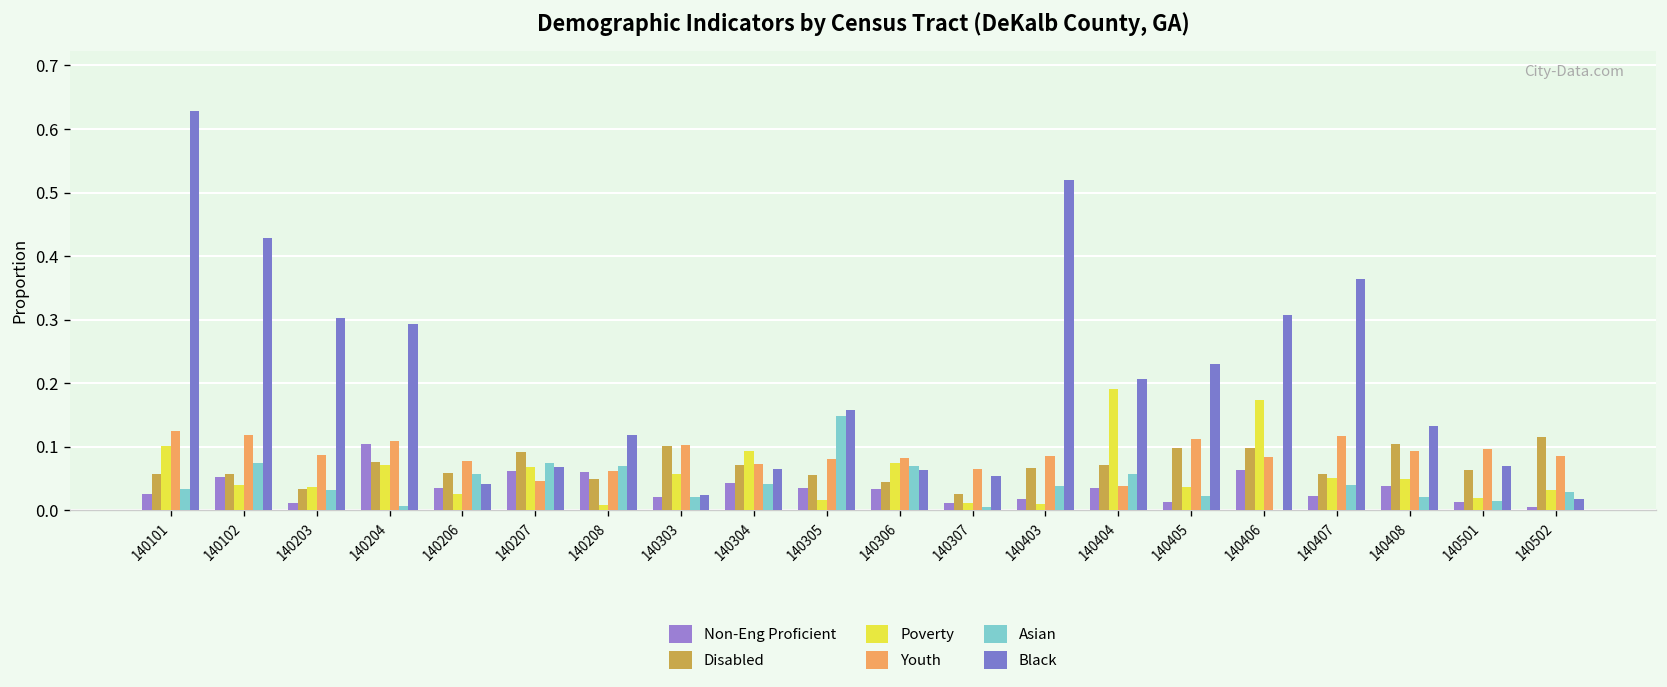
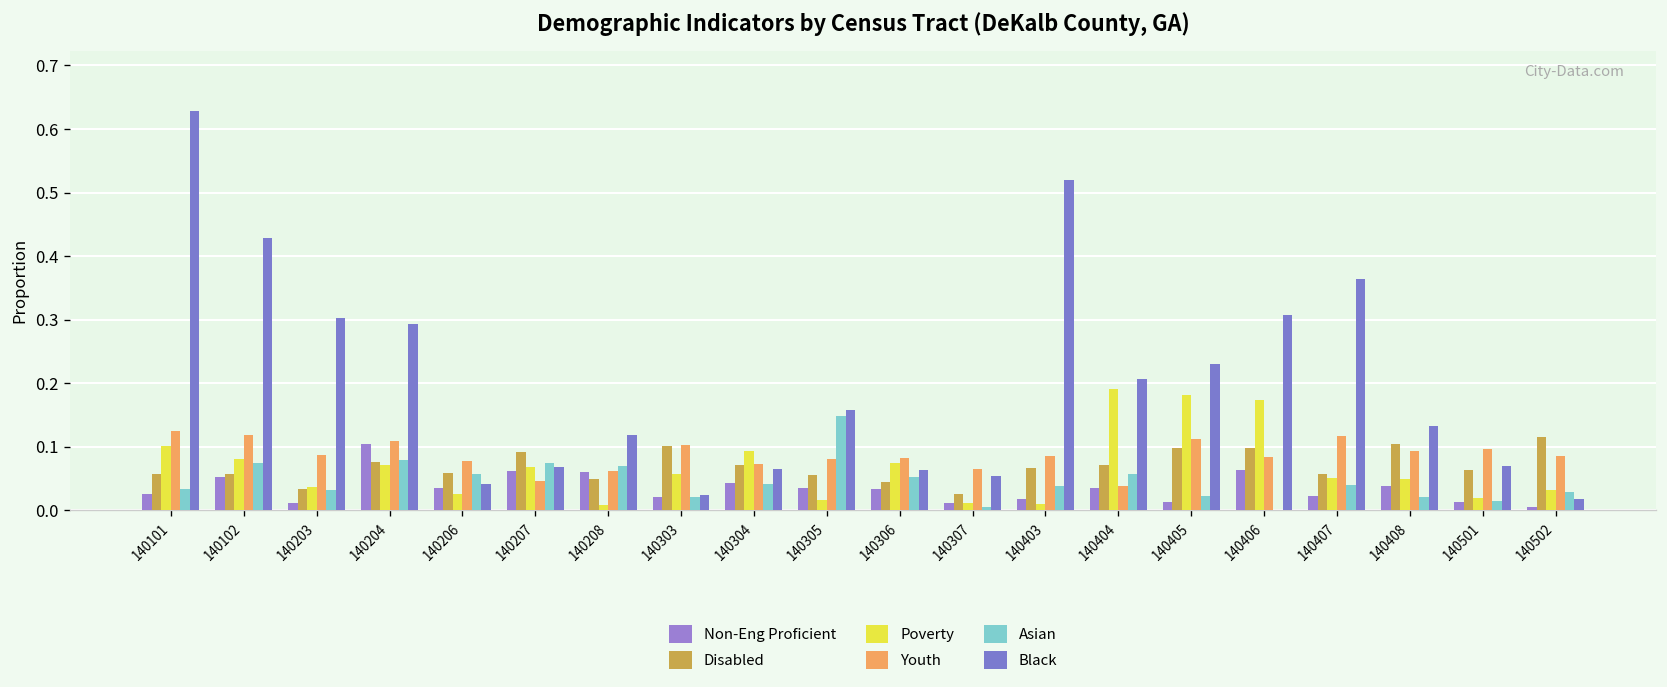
Poverty, 140102: 0.04 -> 0.08
Asian, 140204: 0.01 -> 0.08
Asian, 140306: 0.07 -> 0.05
Poverty, 140405: 0.04 -> 0.18
